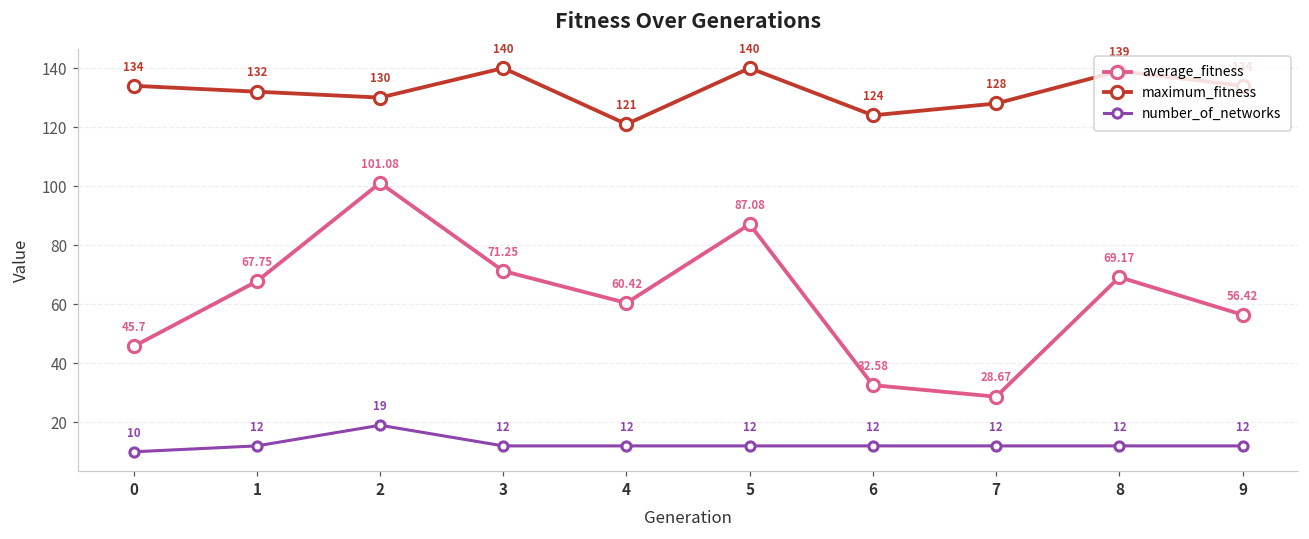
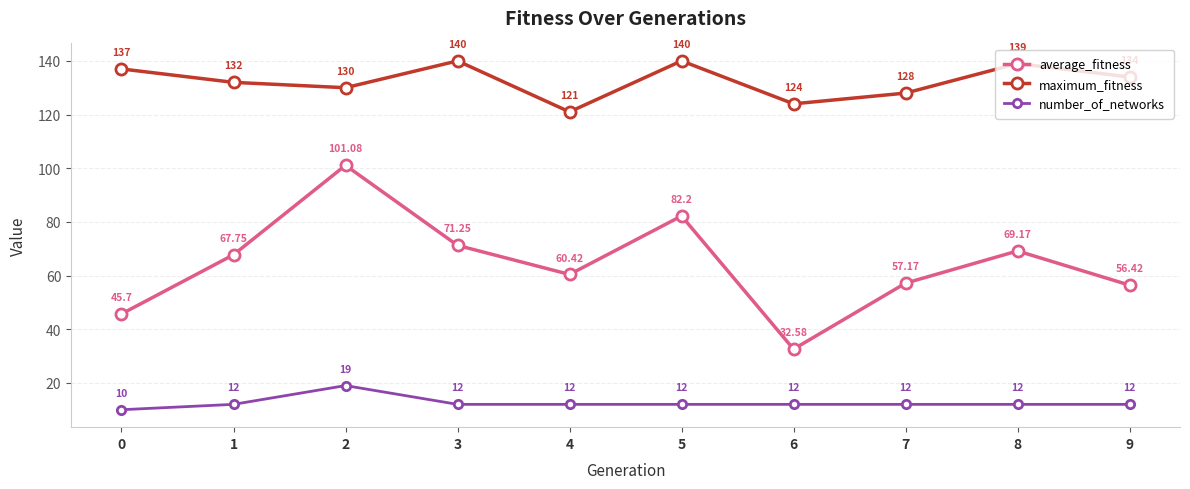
maximum_fitness, 0: 134 -> 137
average_fitness, 5: 87.08 -> 82.2
average_fitness, 7: 28.67 -> 57.17
